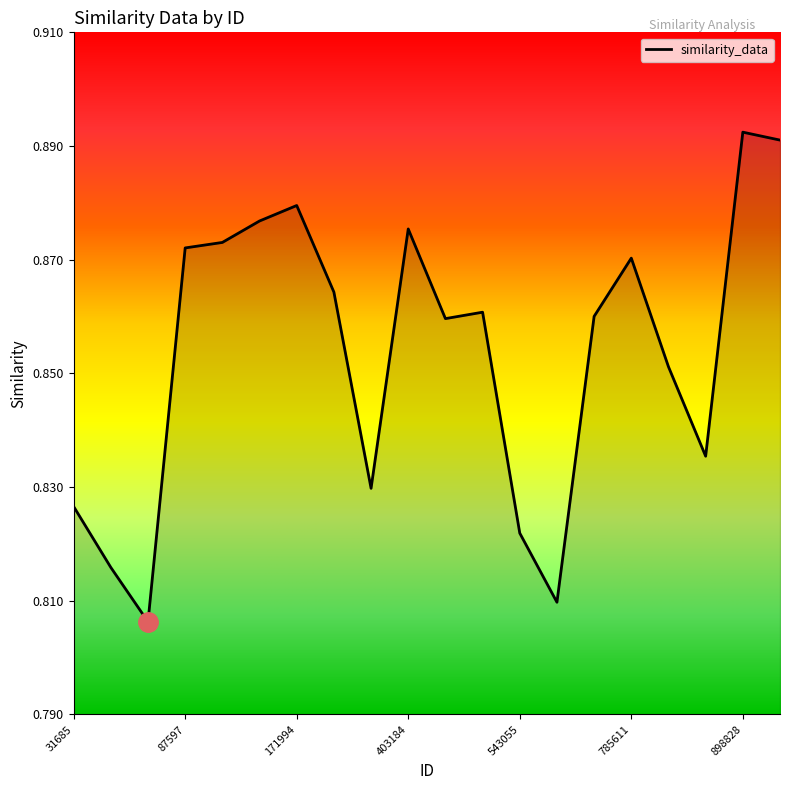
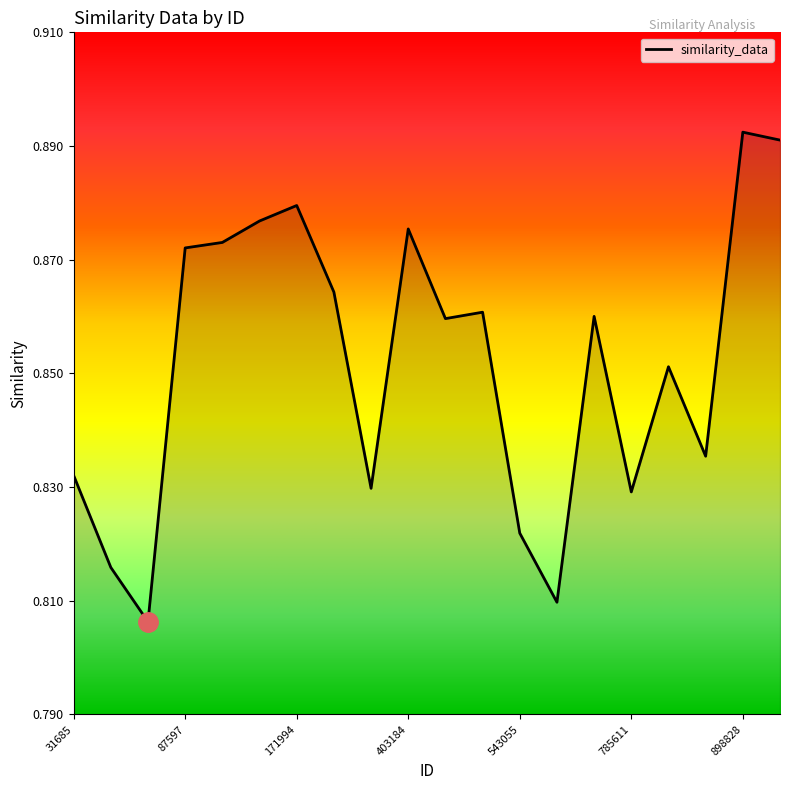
similarity_data, 31685: 0.827 -> 0.832
similarity_data, 785611: 0.870 -> 0.829
